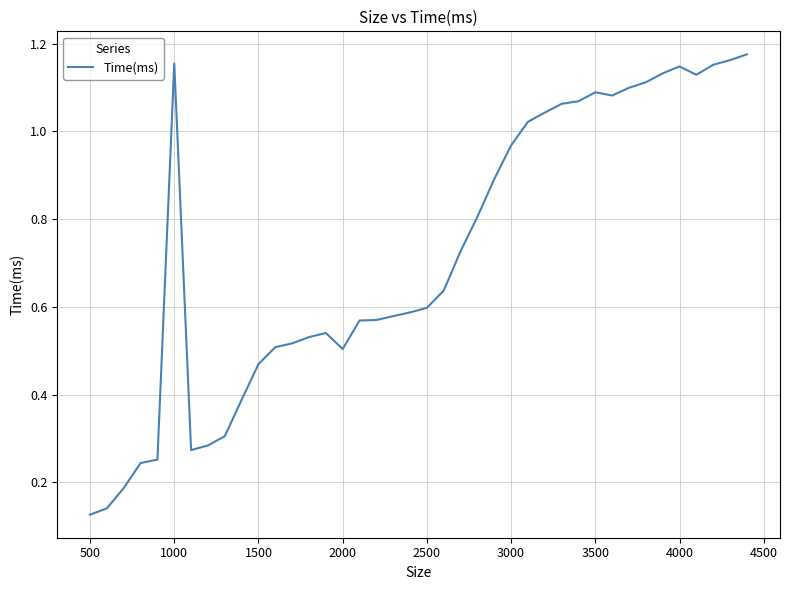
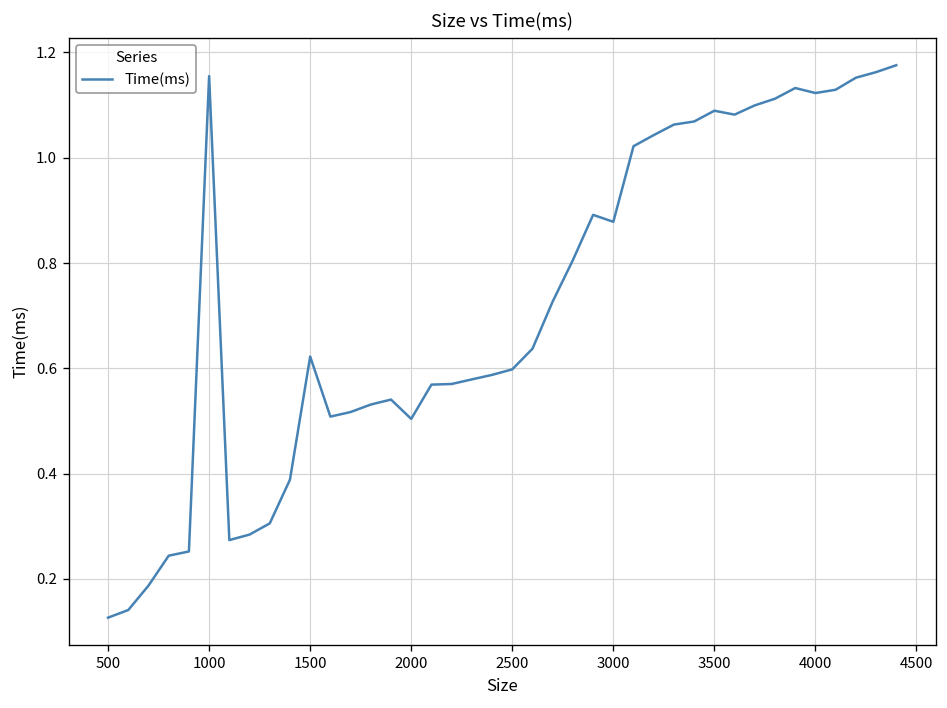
1500: 0.47 -> 0.62
3000: 0.97 -> 0.88
4000: 1.15 -> 1.12
